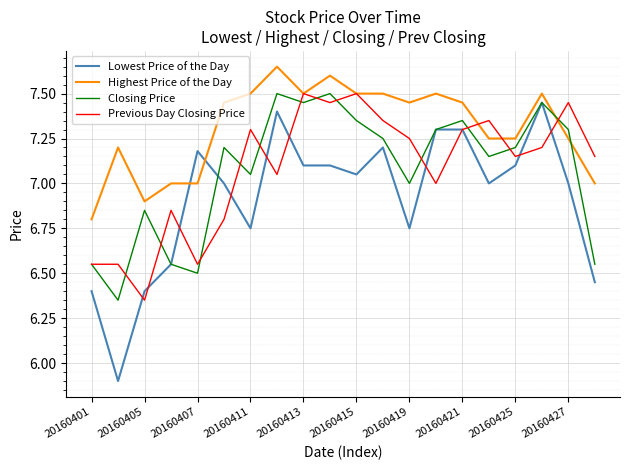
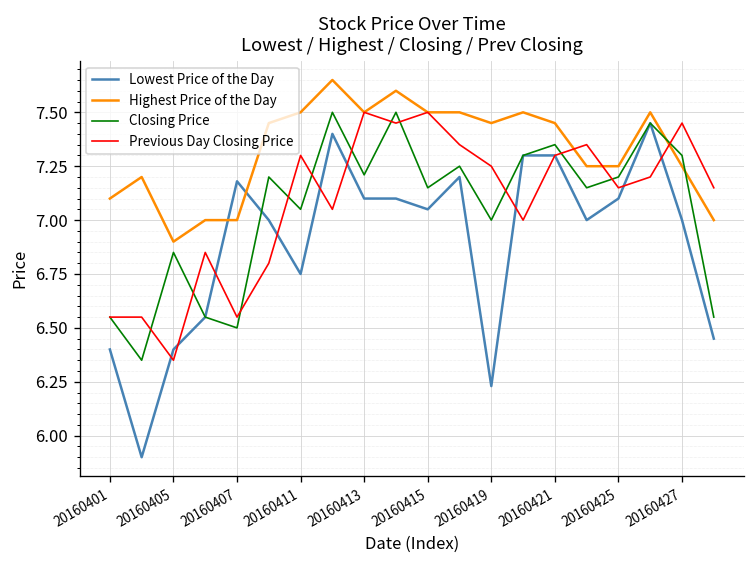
Highest Price of the Day, 20160401: 6.8 -> 7.1
Closing Price, 20160413: 7.45 -> 7.21
Closing Price, 20160415: 7.35 -> 7.15
Lowest Price of the Day, 20160419: 6.75 -> 6.23
